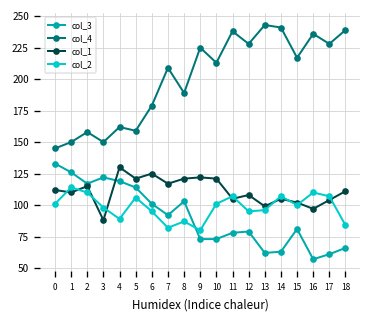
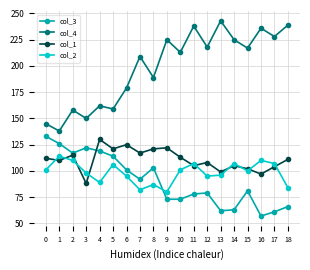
col_4, 1: 150 -> 138
col_1, 10: 121 -> 113
col_4, 12: 228 -> 218
col_4, 14: 241 -> 225
